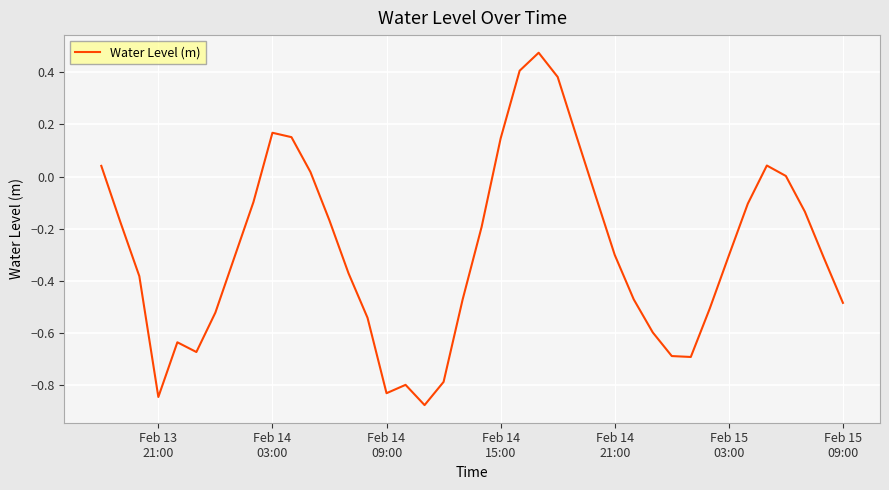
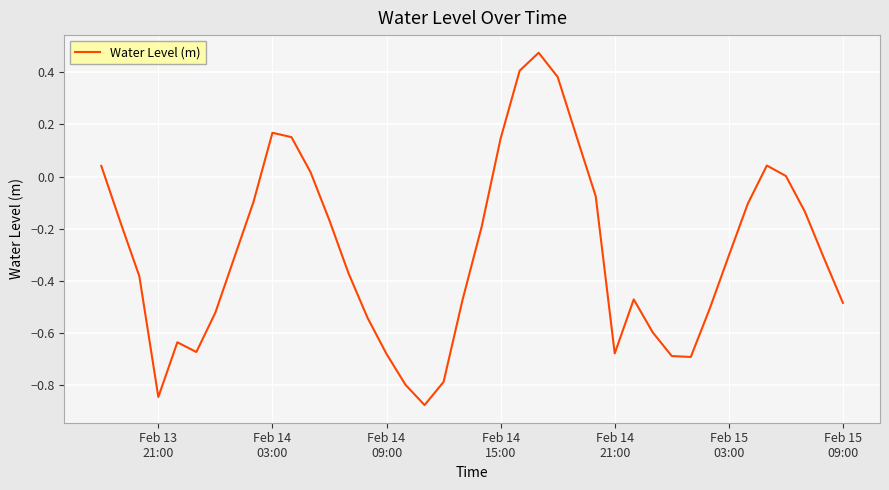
Feb 14 09:00: -0.83 -> -0.68
Feb 14 21:00: -0.30 -> -0.68
